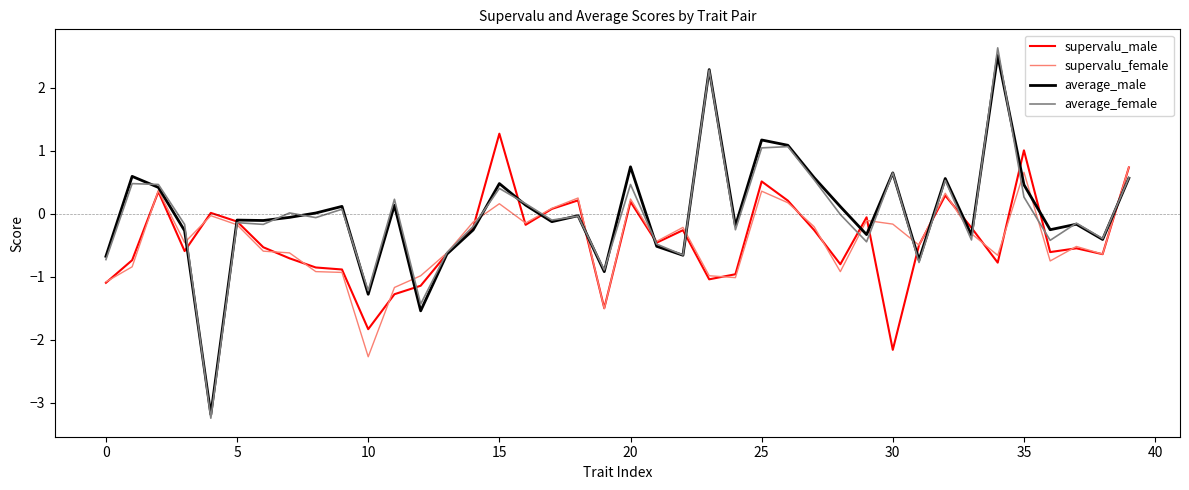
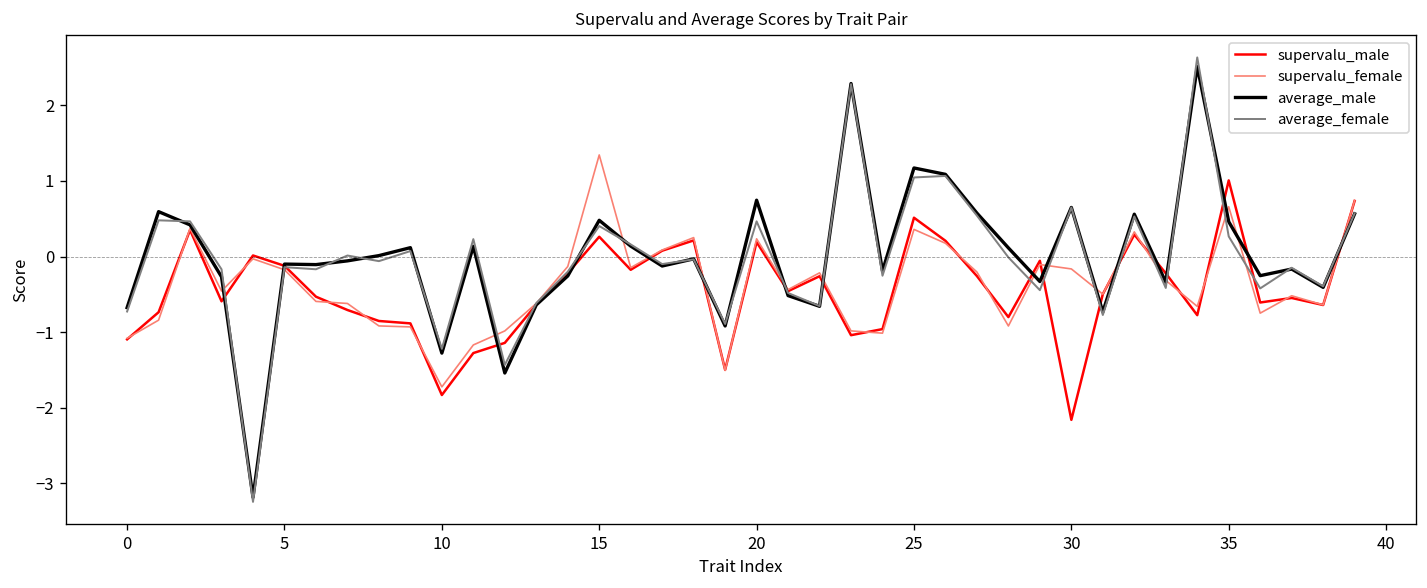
supervalu_female, 10: -2.3 -> -1.7
supervalu_male, 15: 1.3 -> 0.3
supervalu_female, 15: 0.2 -> 1.3
